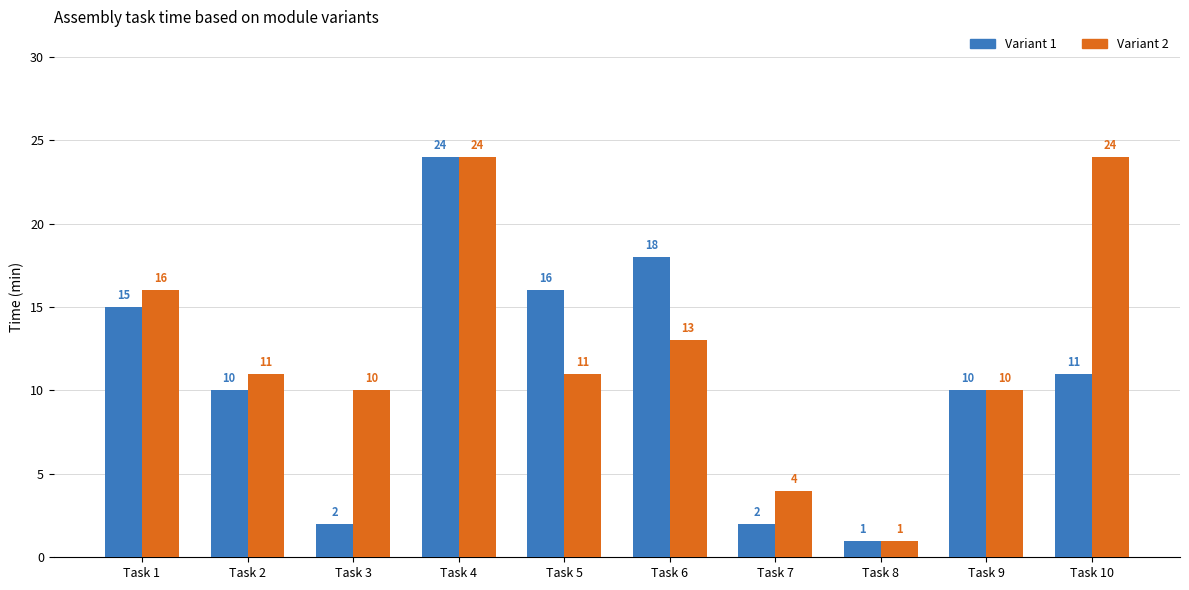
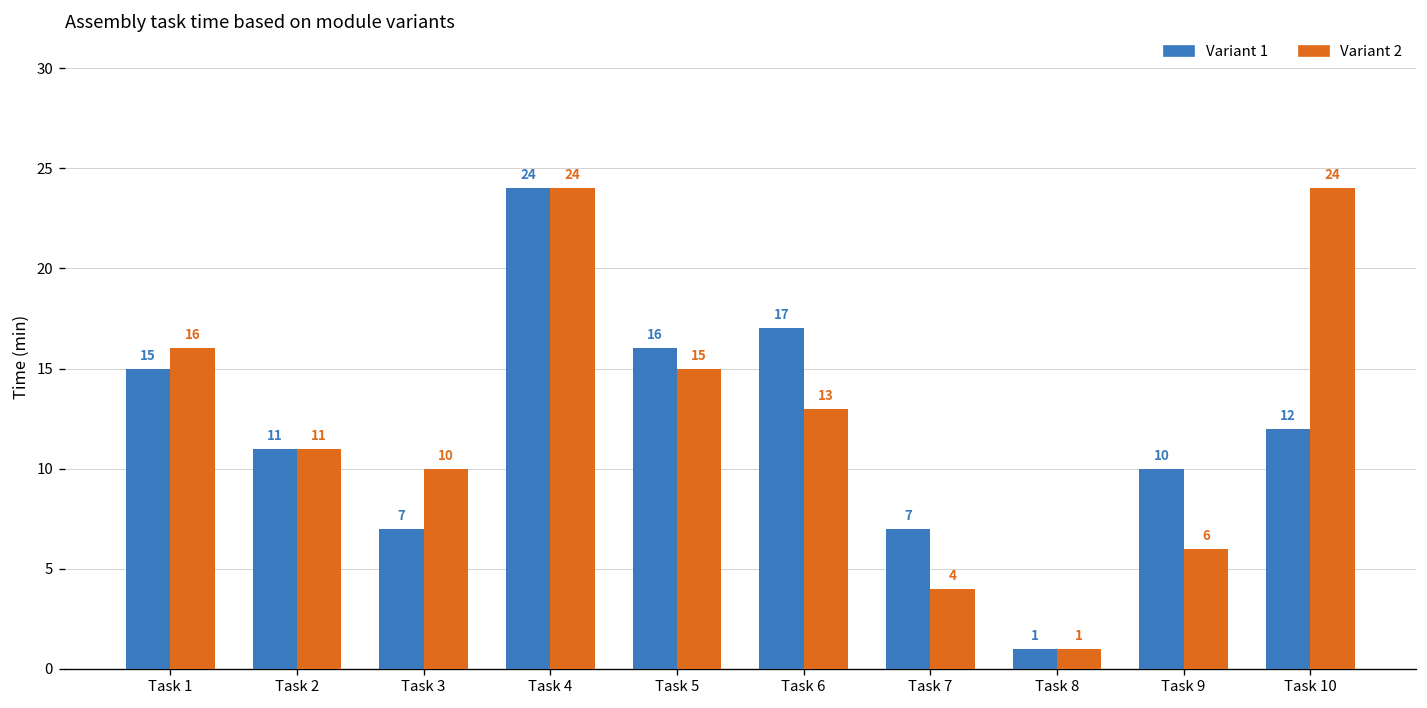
Variant 1, Task 2: 10 -> 11
Variant 1, Task 3: 2 -> 7
Variant 2, Task 5: 11 -> 15
Variant 1, Task 6: 18 -> 17
Variant 1, Task 7: 2 -> 7
Variant 2, Task 9: 10 -> 6
Variant 1, Task 10: 11 -> 12
